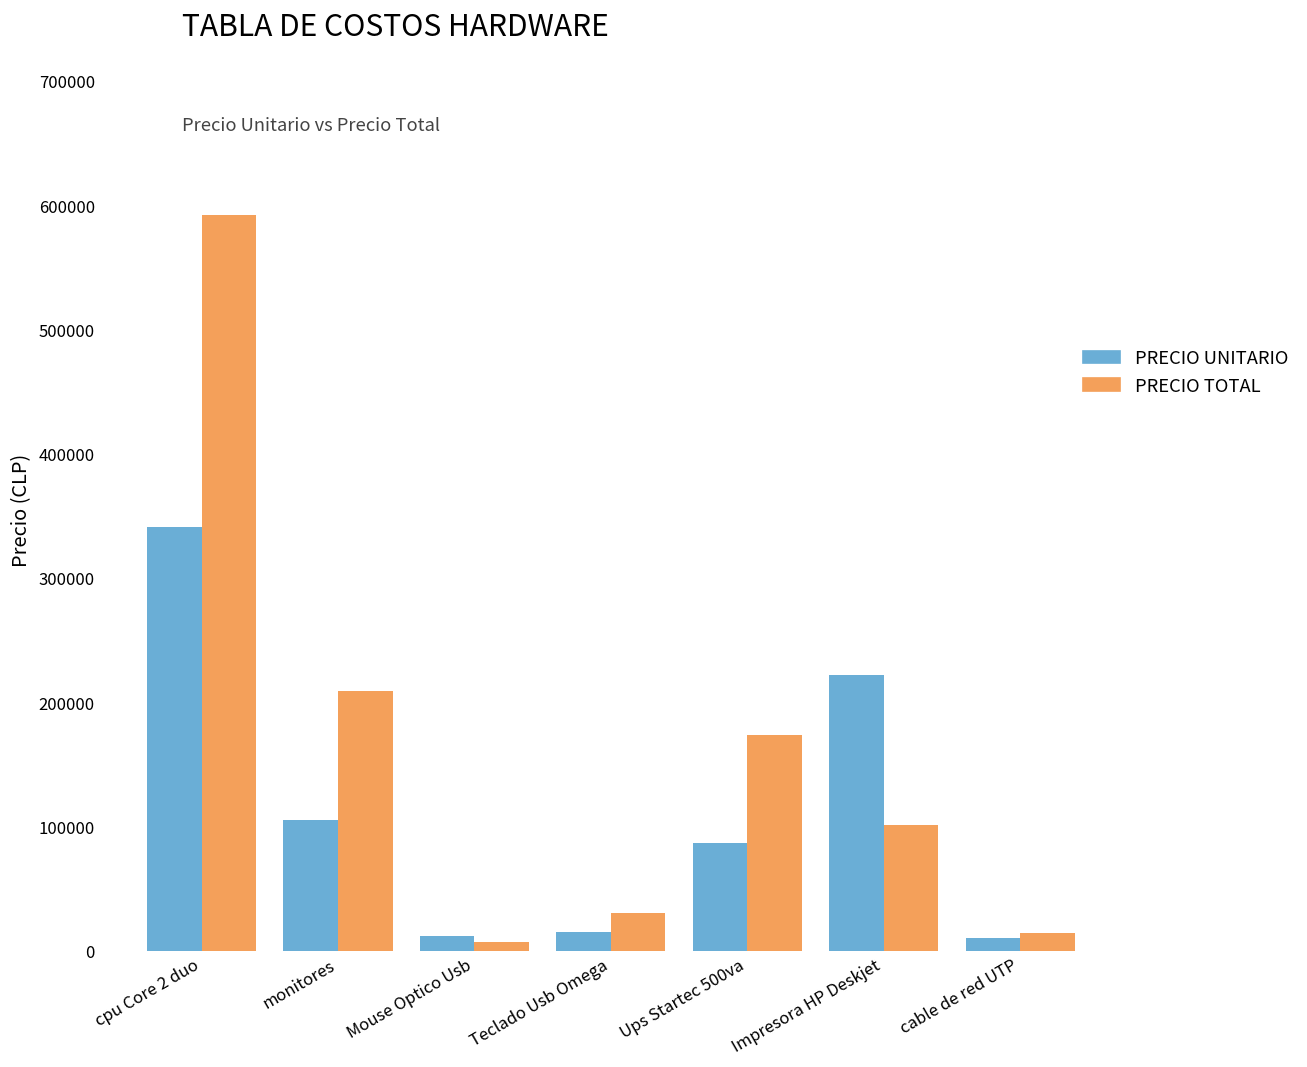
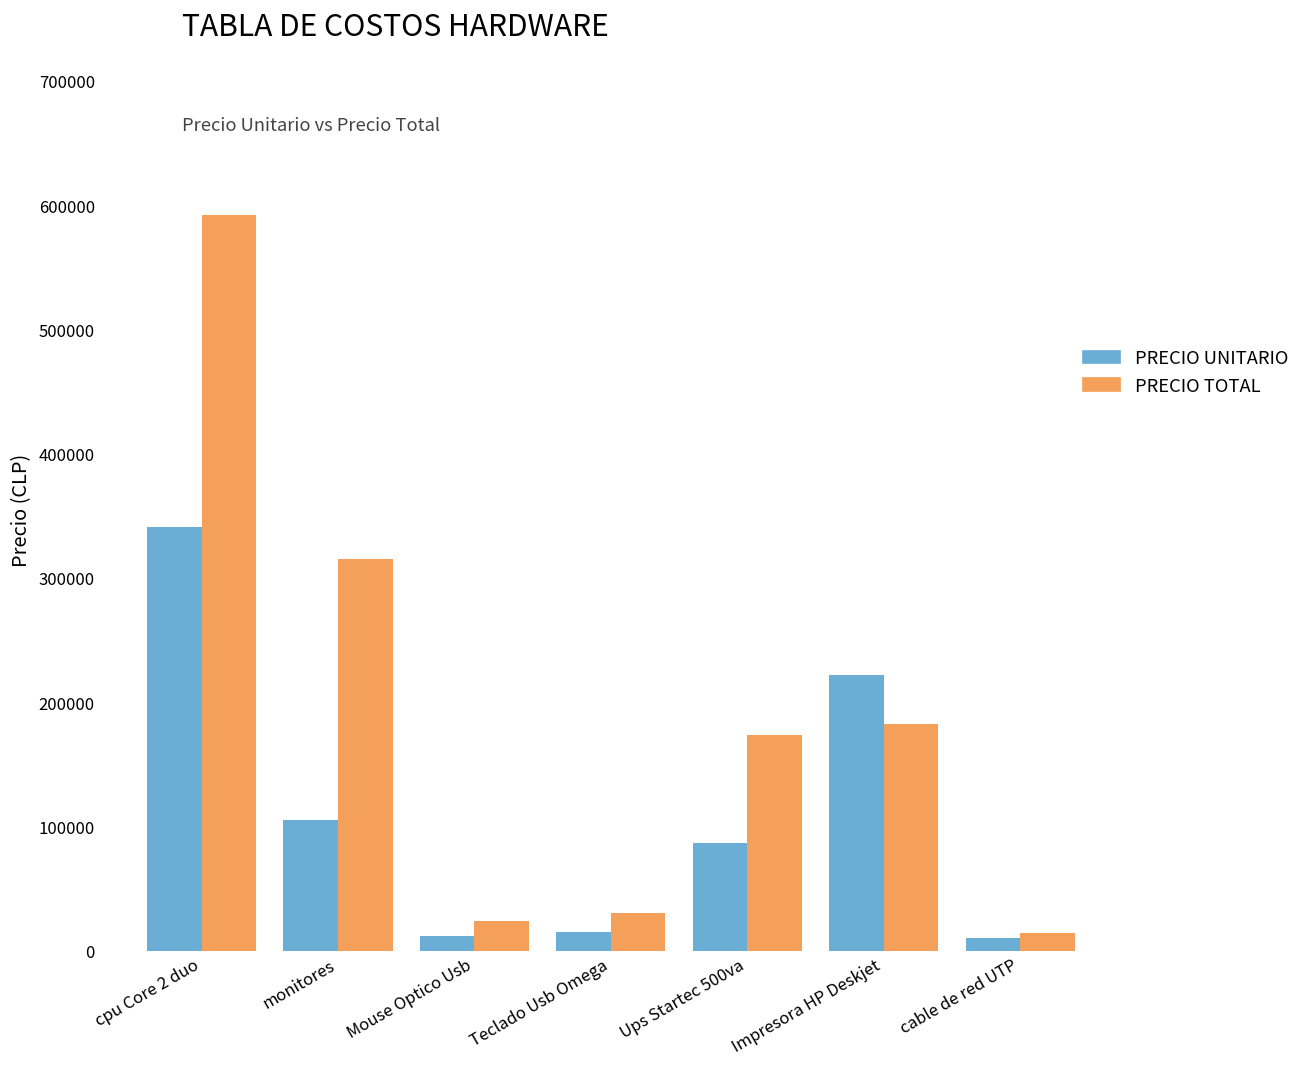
PRECIO TOTAL, monitores: 209000 -> 315000
PRECIO TOTAL, Mouse Optico Usb: 7000 -> 24000
PRECIO TOTAL, Impresora HP Deskjet: 101000 -> 182000
